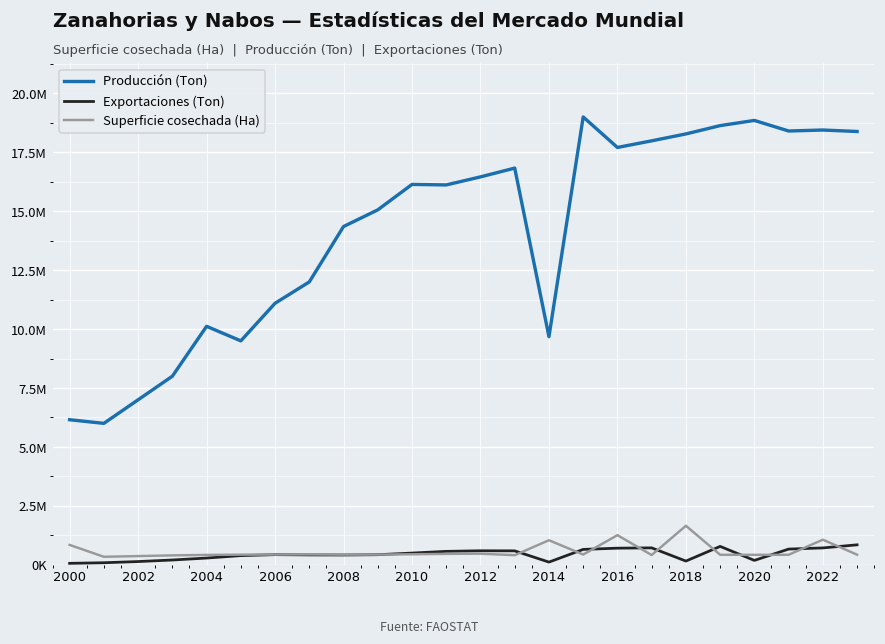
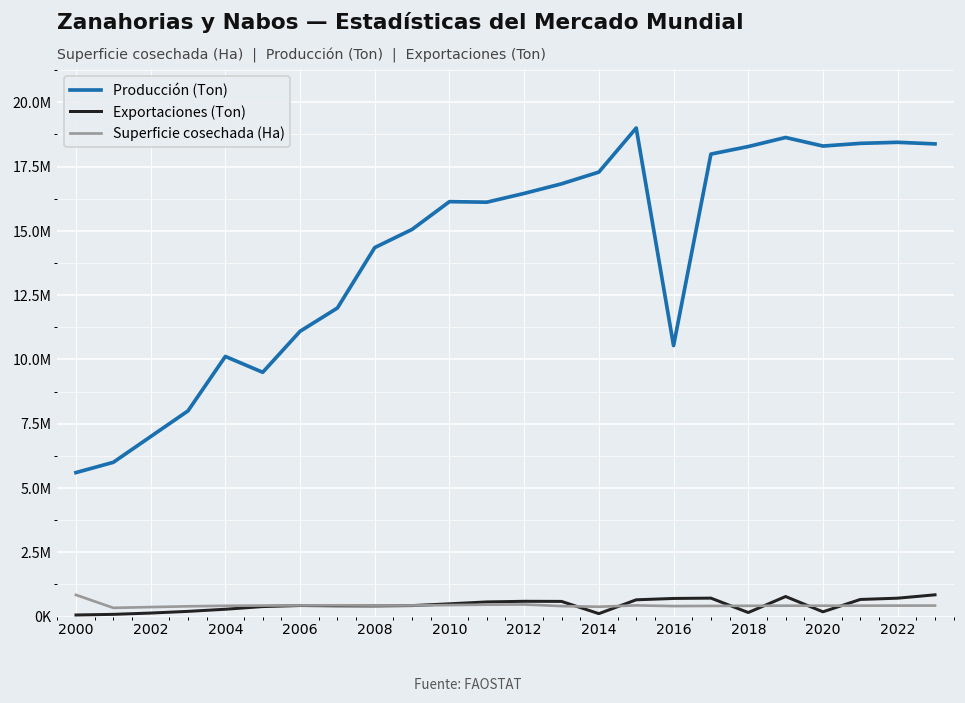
Producción (Ton), 2000: 6200000 -> 5600000
Producción (Ton), 2014: 9700000 -> 17300000
Superficie cosechada (Ha), 2014: 1000000 -> 400000
Producción (Ton), 2016: 17700000 -> 10500000
Superficie cosechada (Ha), 2016: 1300000 -> 400000
Superficie cosechada (Ha), 2018: 1700000 -> 400000
Producción (Ton), 2020: 18900000 -> 18300000
Superficie cosechada (Ha), 2022: 1100000 -> 400000
